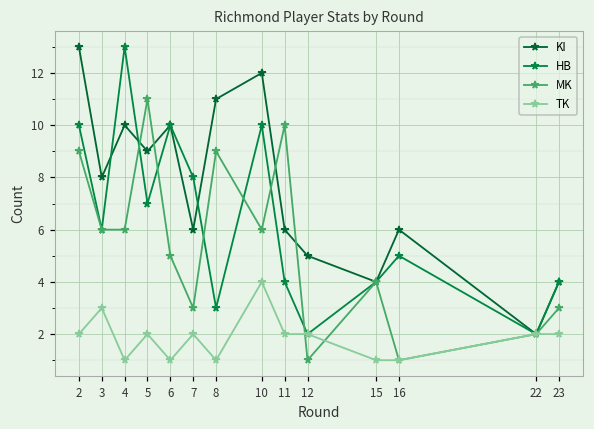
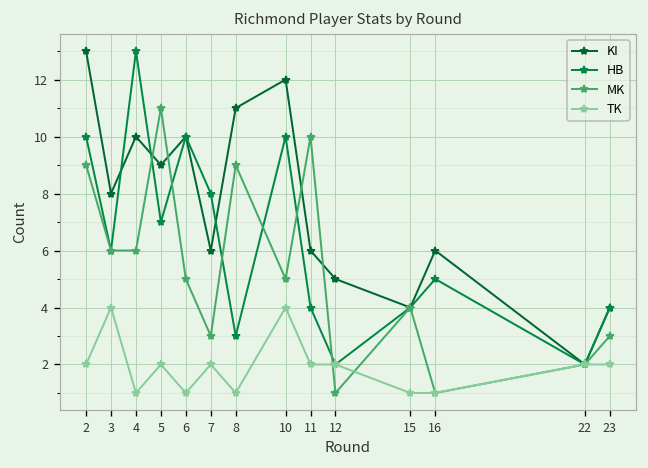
TK, 3: 3 -> 4
MK, 10: 6 -> 5
